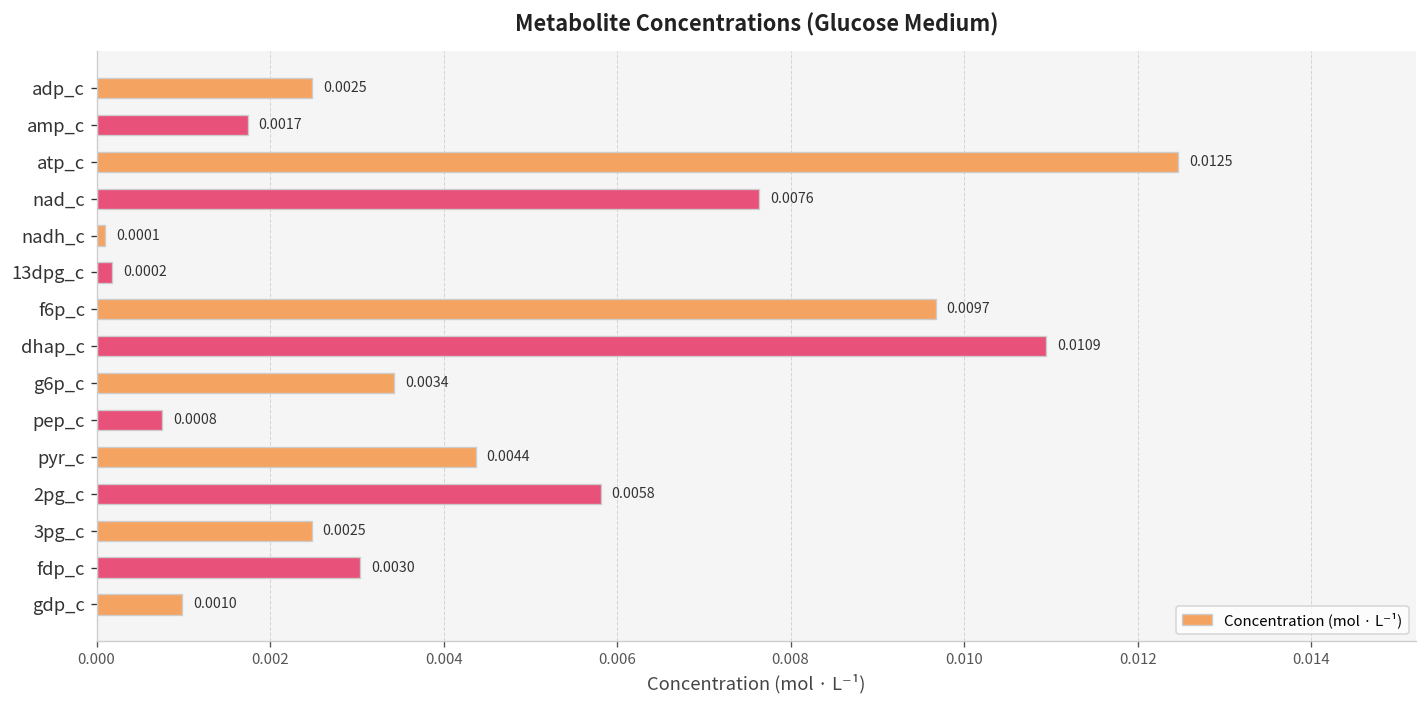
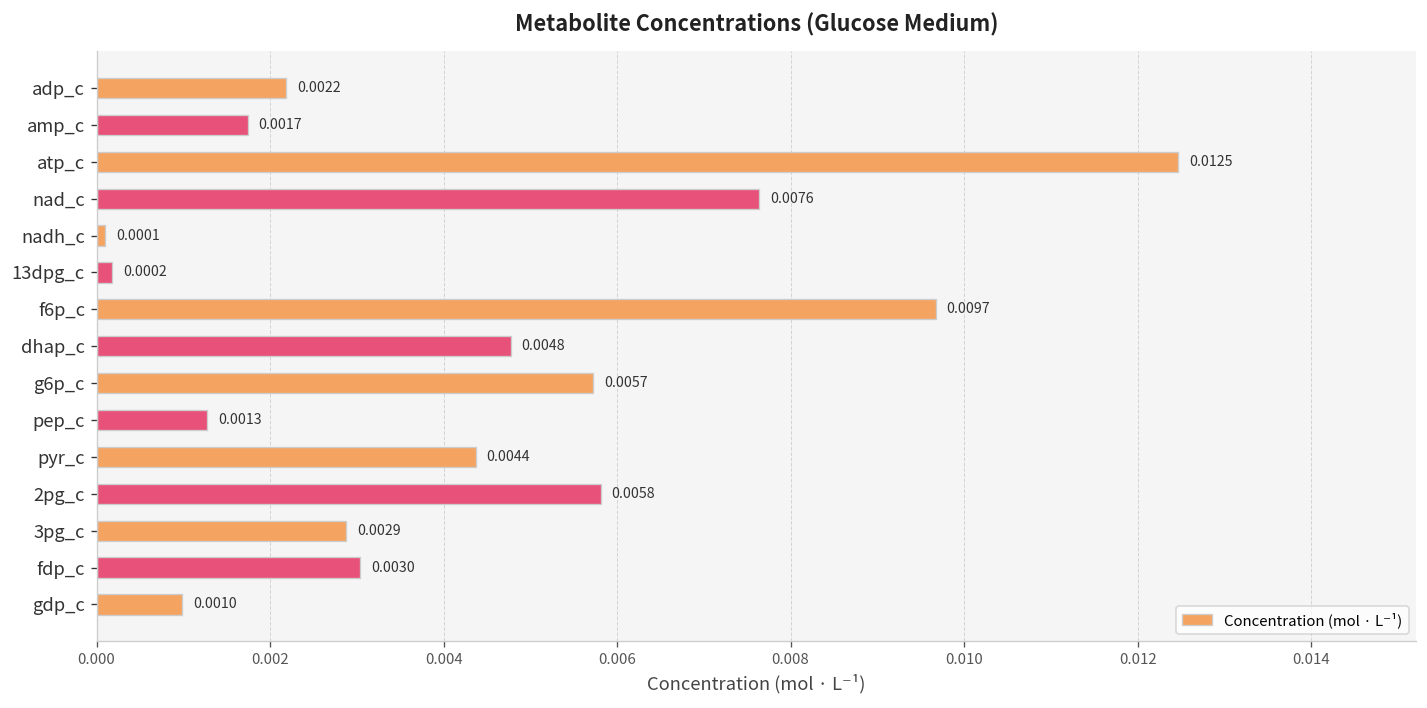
adp_c: 0.0025 -> 0.0022
dhap_c: 0.0109 -> 0.0048
g6p_c: 0.0034 -> 0.0057
pep_c: 0.0008 -> 0.0013
3pg_c: 0.0025 -> 0.0029
